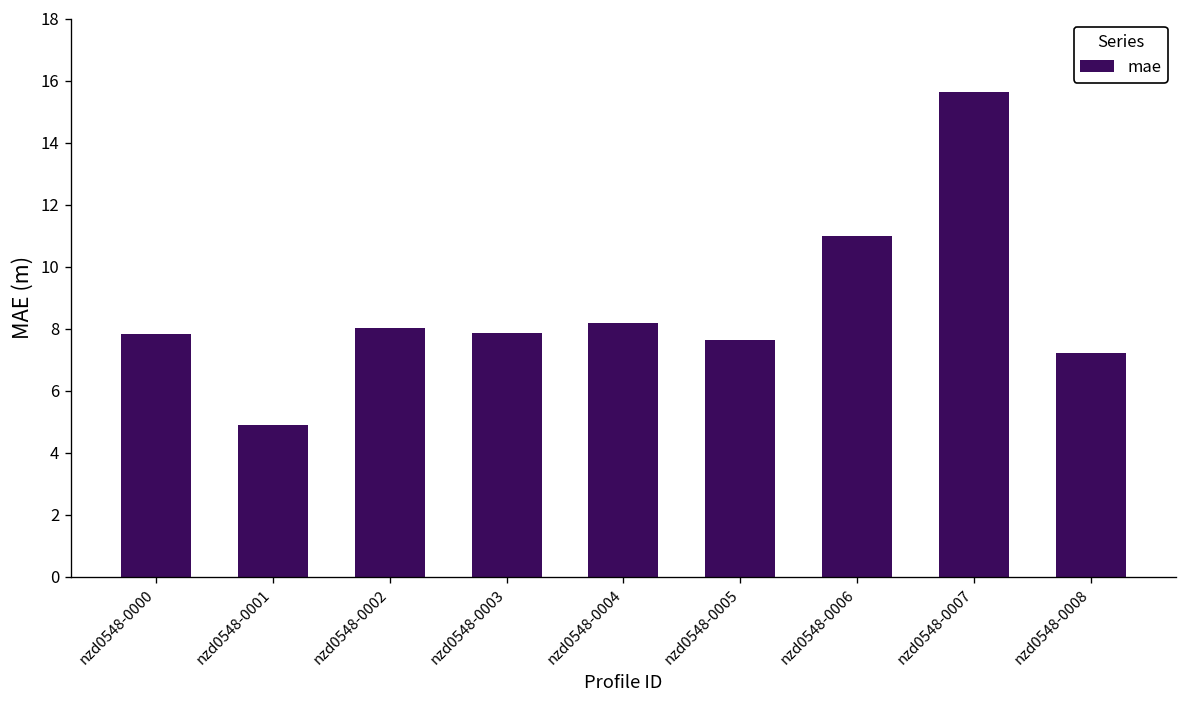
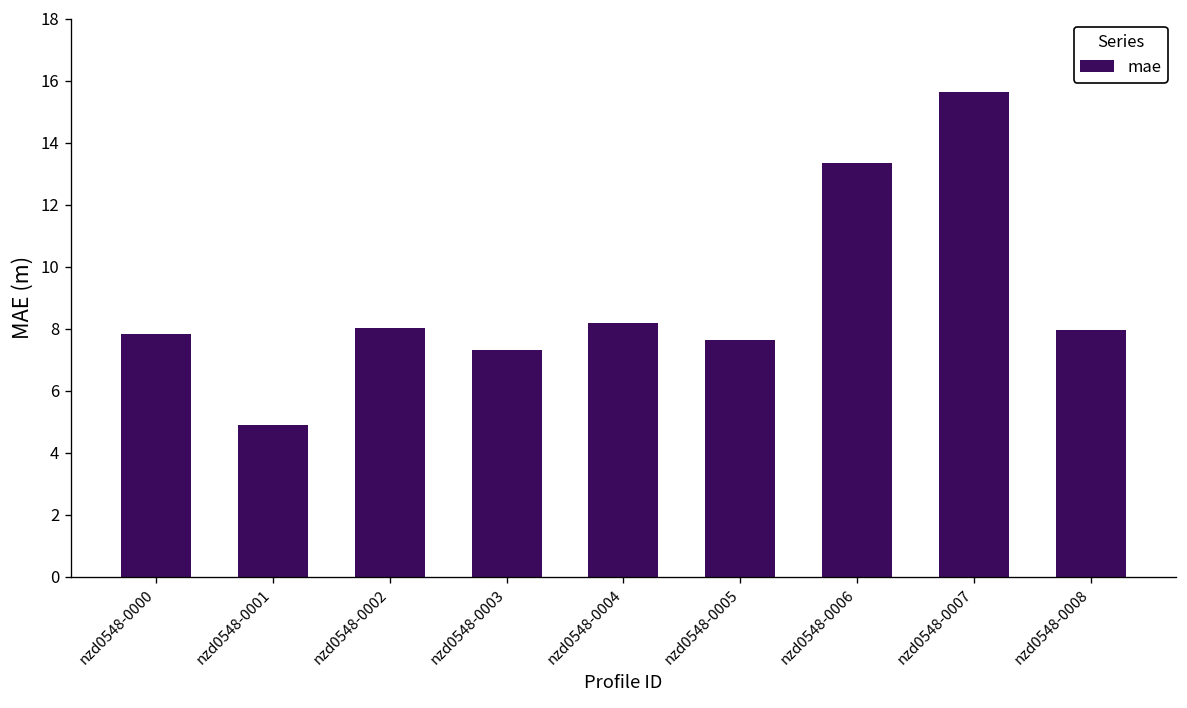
nzd0548-0003: 7.9 -> 7.3
nzd0548-0006: 11.0 -> 13.3
nzd0548-0008: 7.2 -> 8.0
